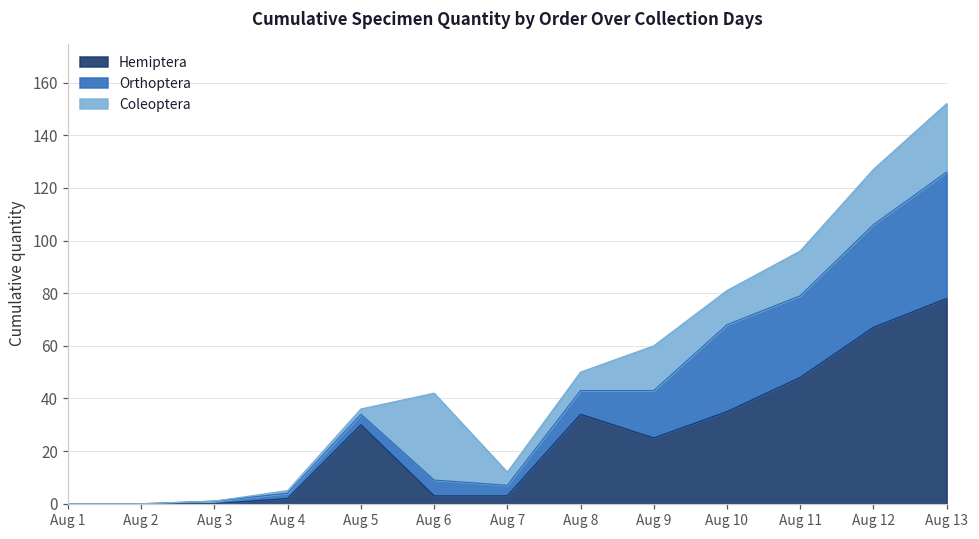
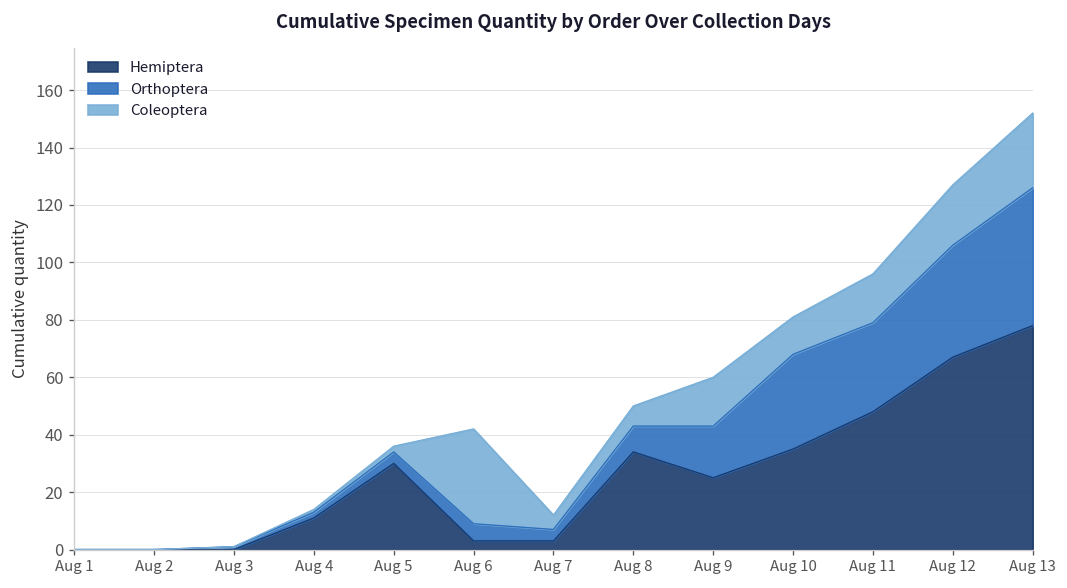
Hemiptera, Aug 4: 2 -> 11
